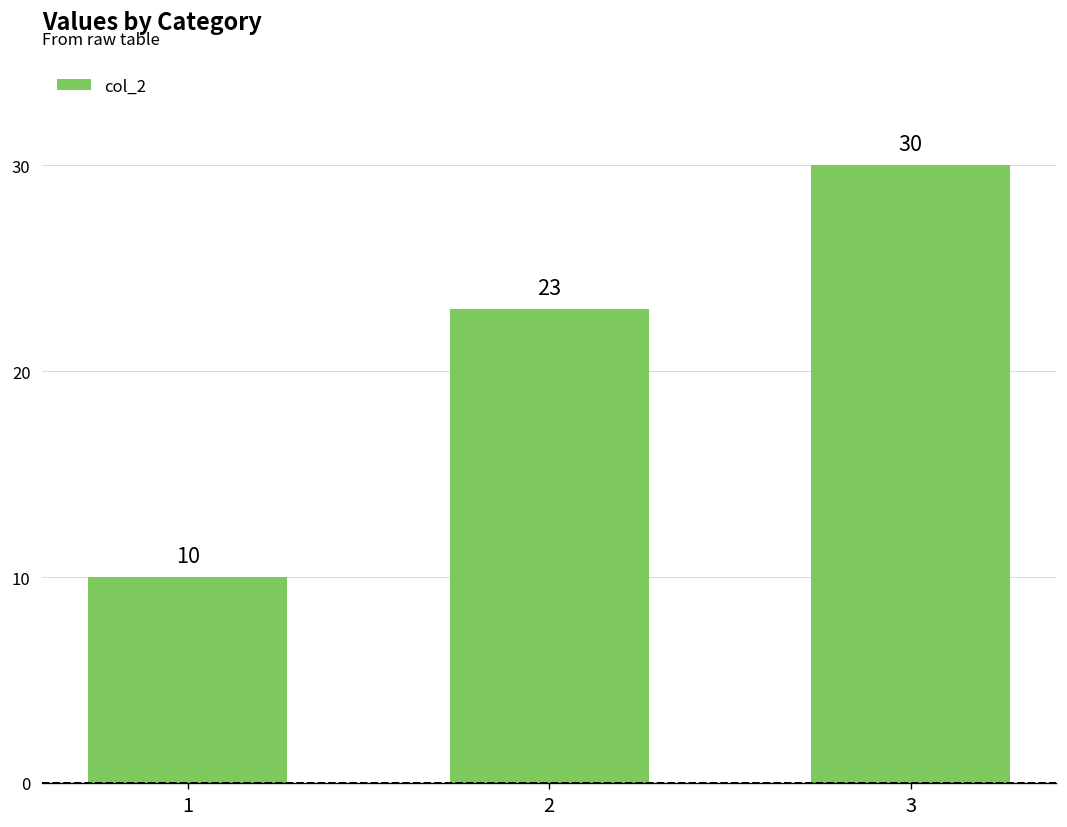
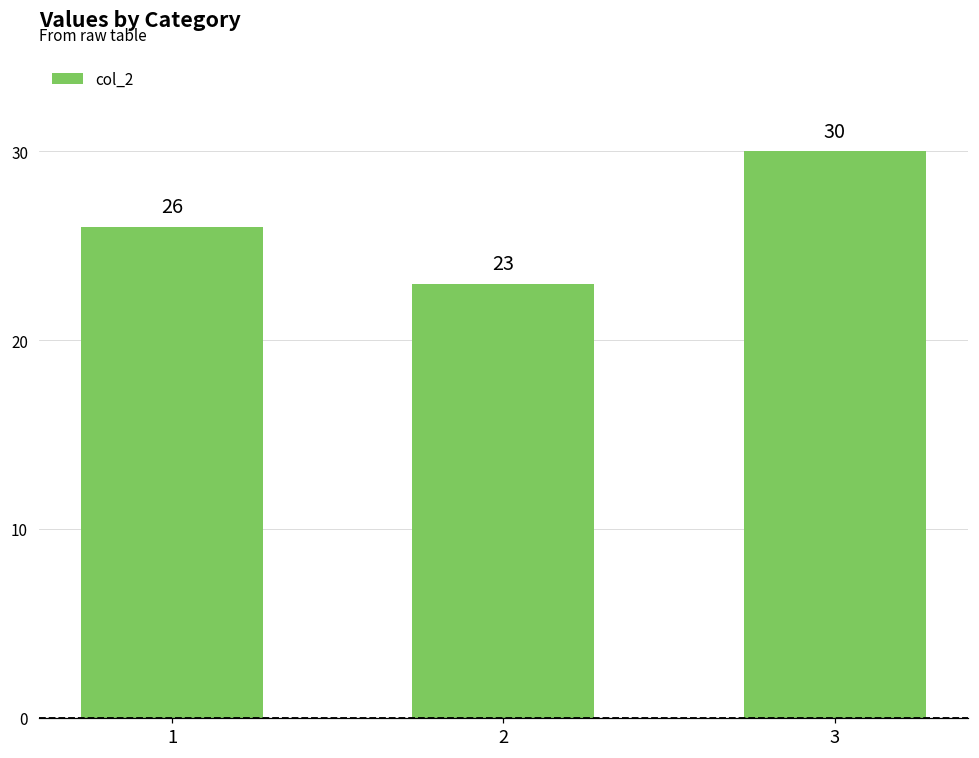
1: 10 -> 26
